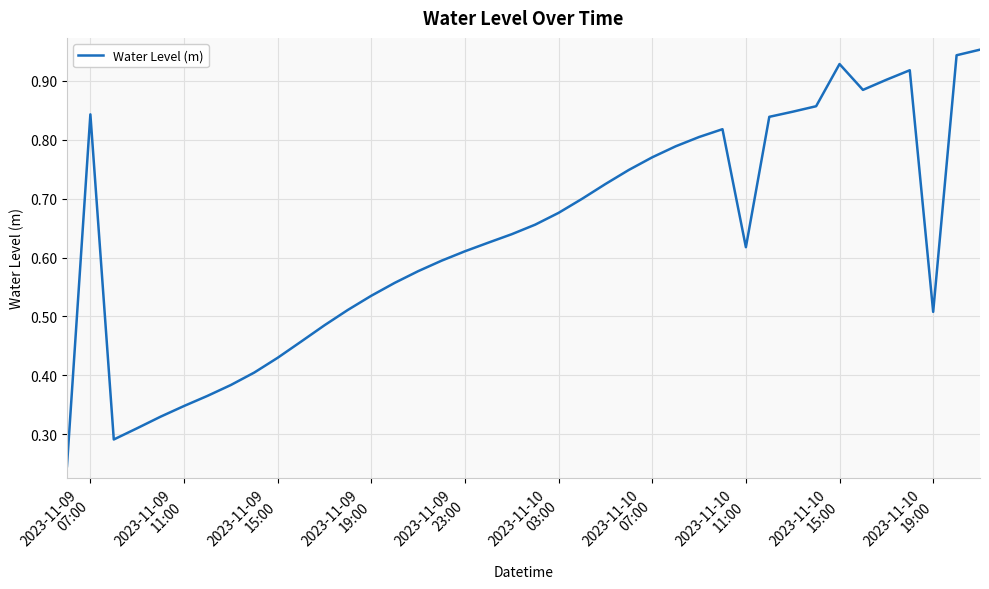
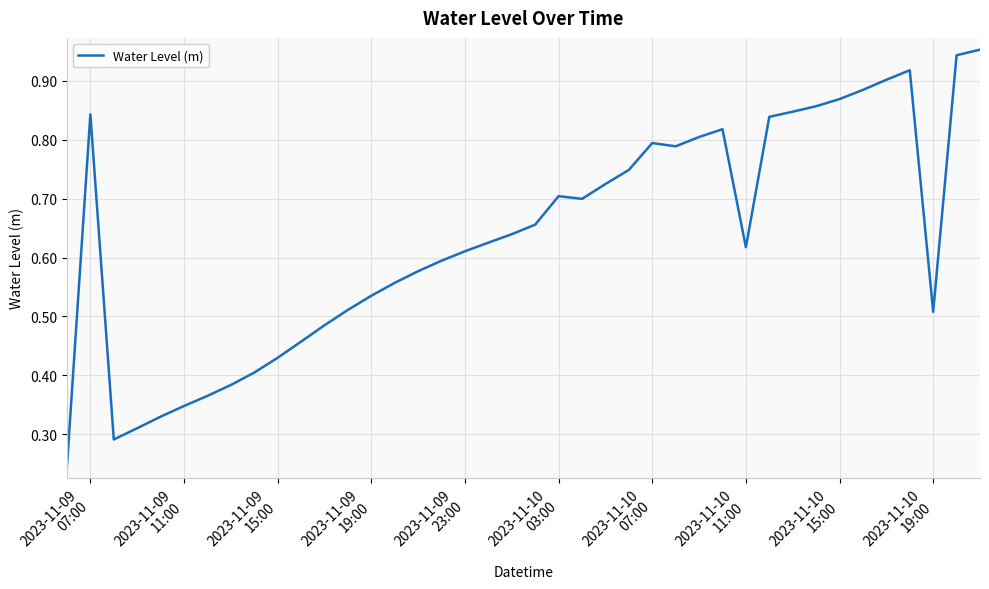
2023-11-10 03:00: 0.68 -> 0.70
2023-11-10 07:00: 0.77 -> 0.79
2023-11-10 15:00: 0.93 -> 0.87
